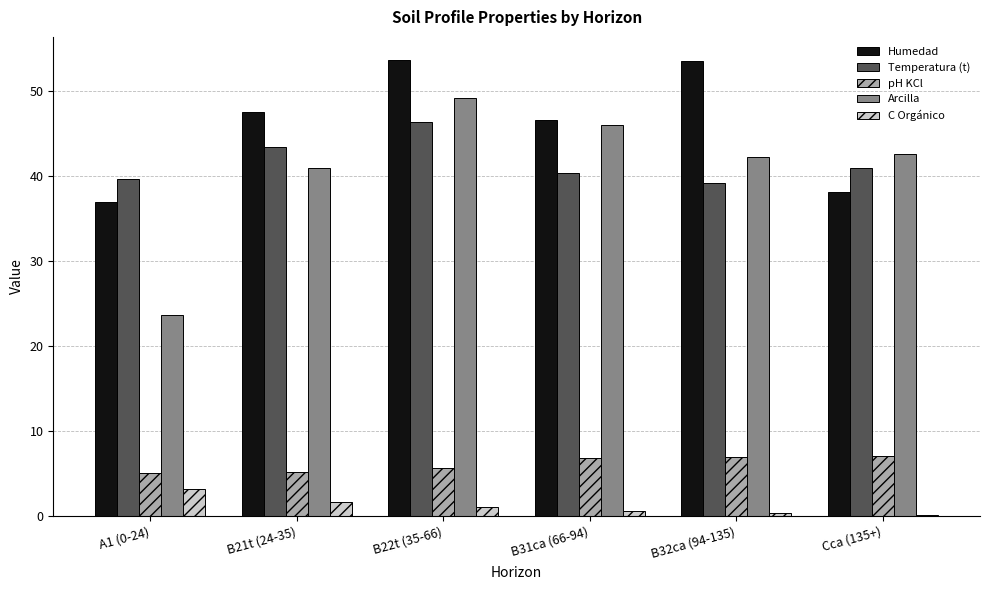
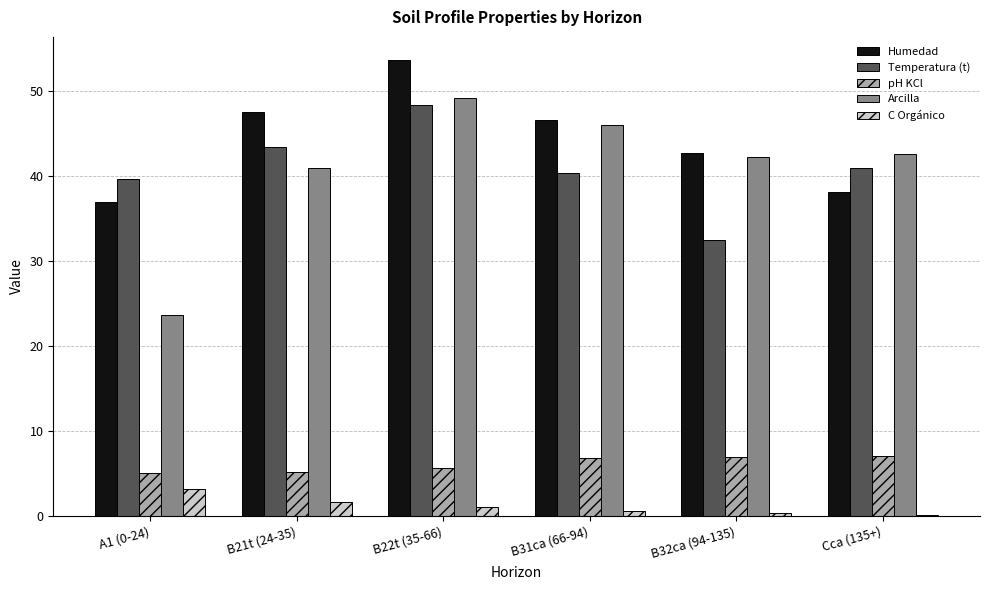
Temperatura (t), B22t (35-66): 46 -> 48
Humedad, B32ca (94-135): 54 -> 43
Temperatura (t), B32ca (94-135): 39 -> 33
